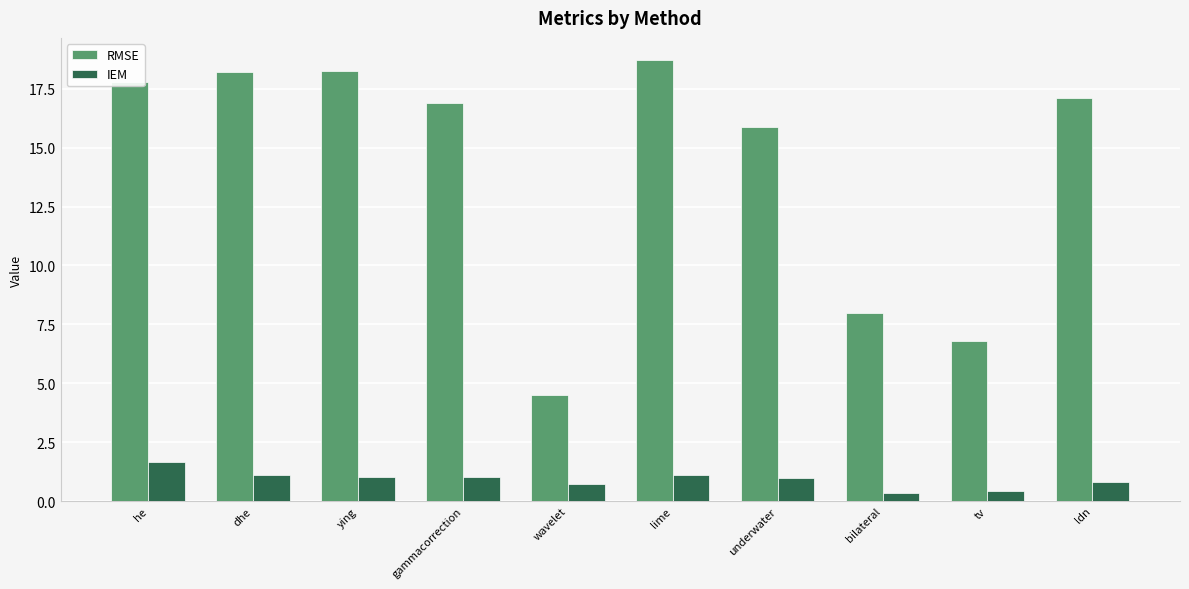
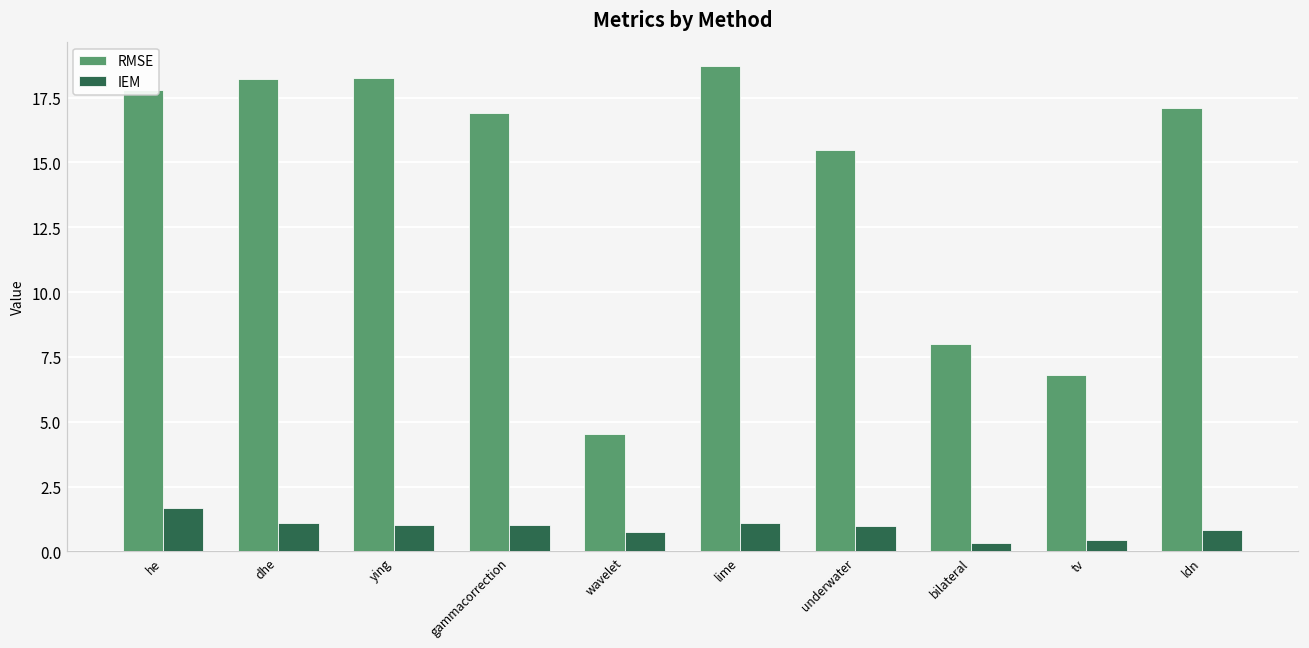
RMSE, underwater: 15.9 -> 15.5
